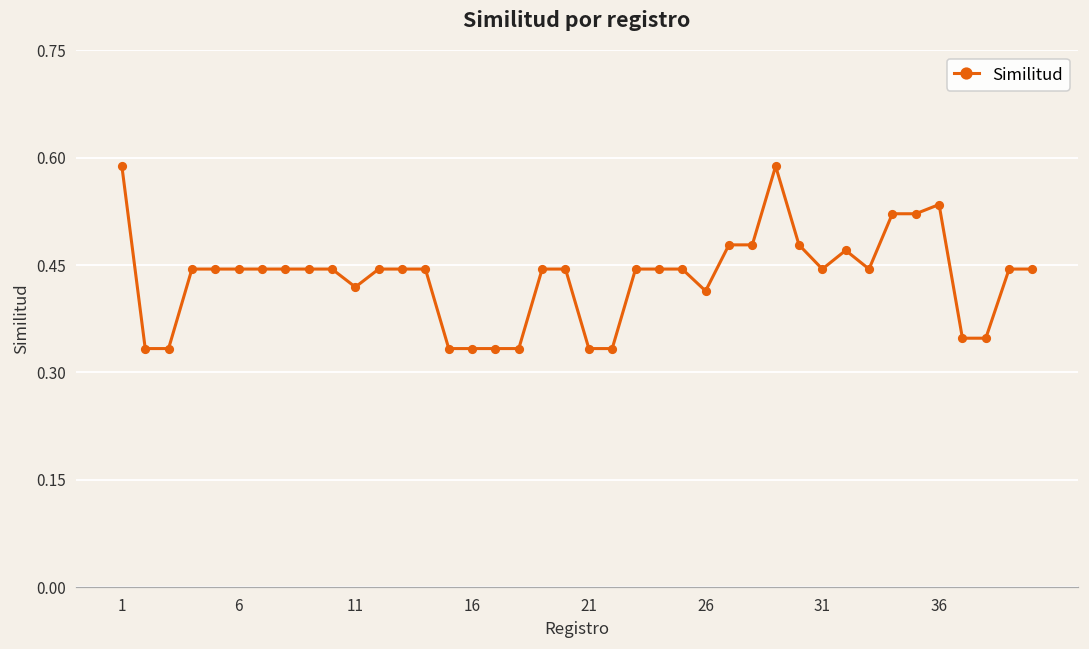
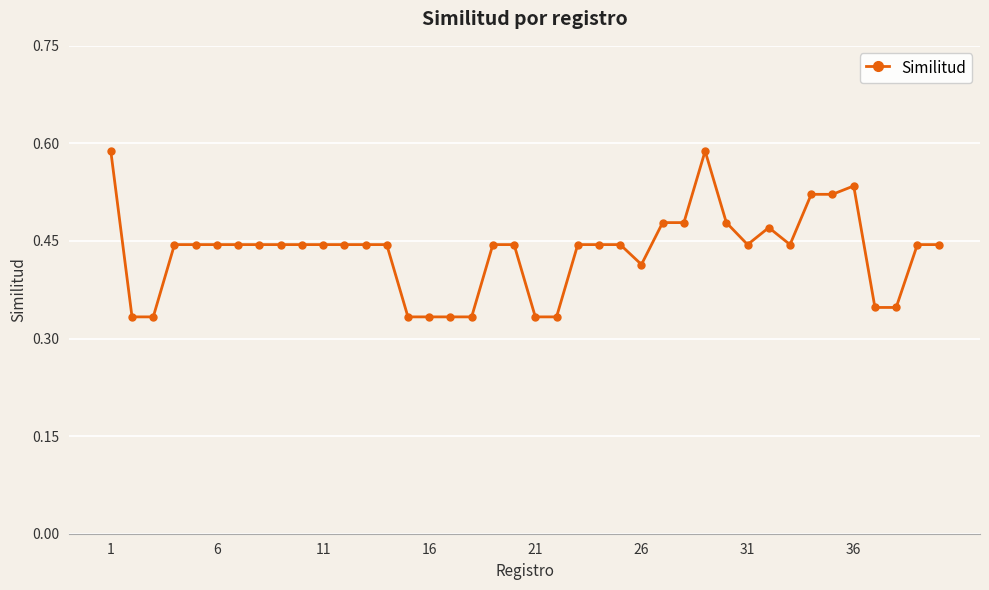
11: 0.42 -> 0.44
